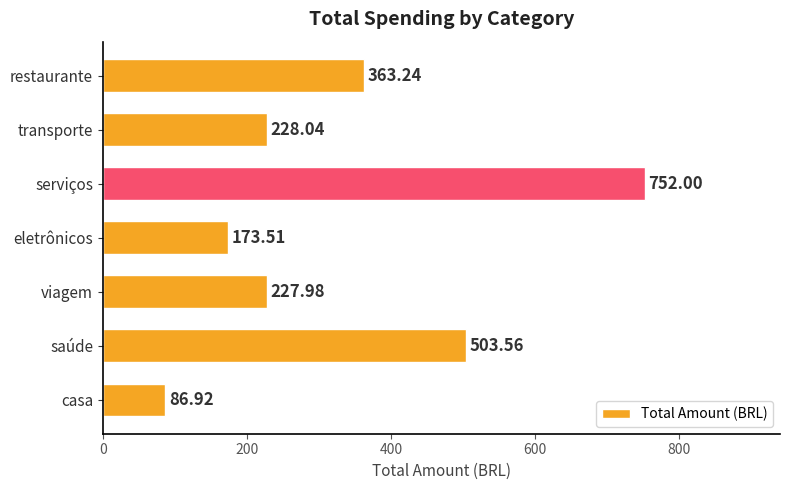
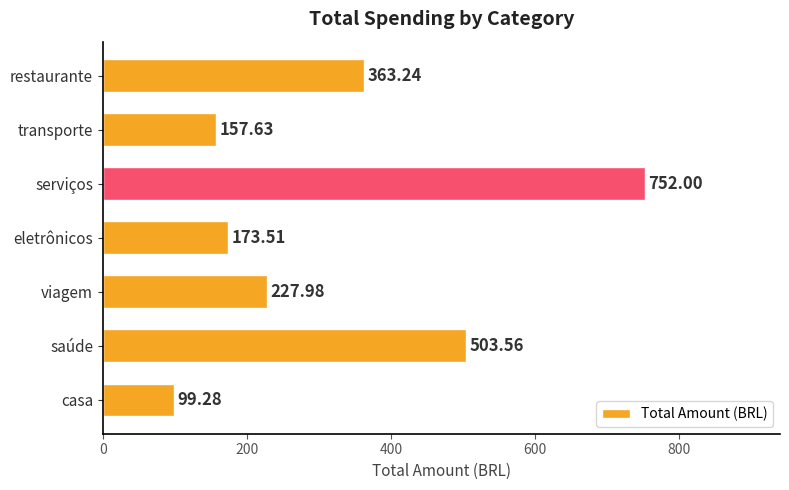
transporte: 228.04 -> 157.63
casa: 86.92 -> 99.28
